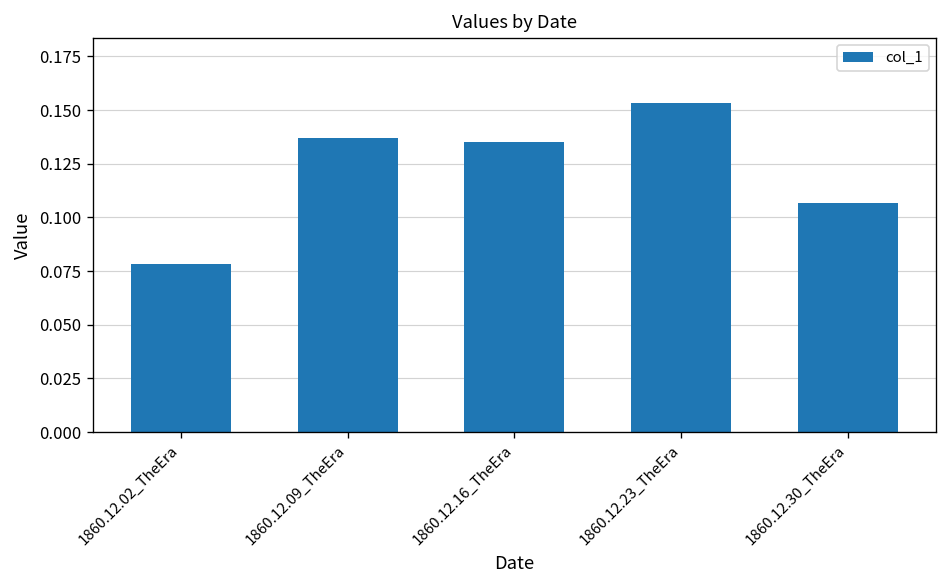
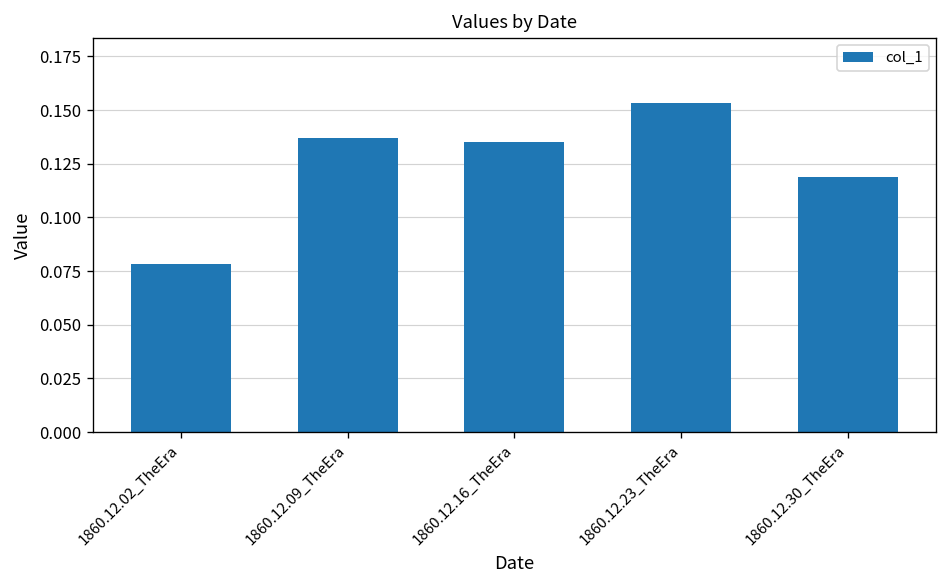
1860.12.30_TheEra: 0.107 -> 0.119
